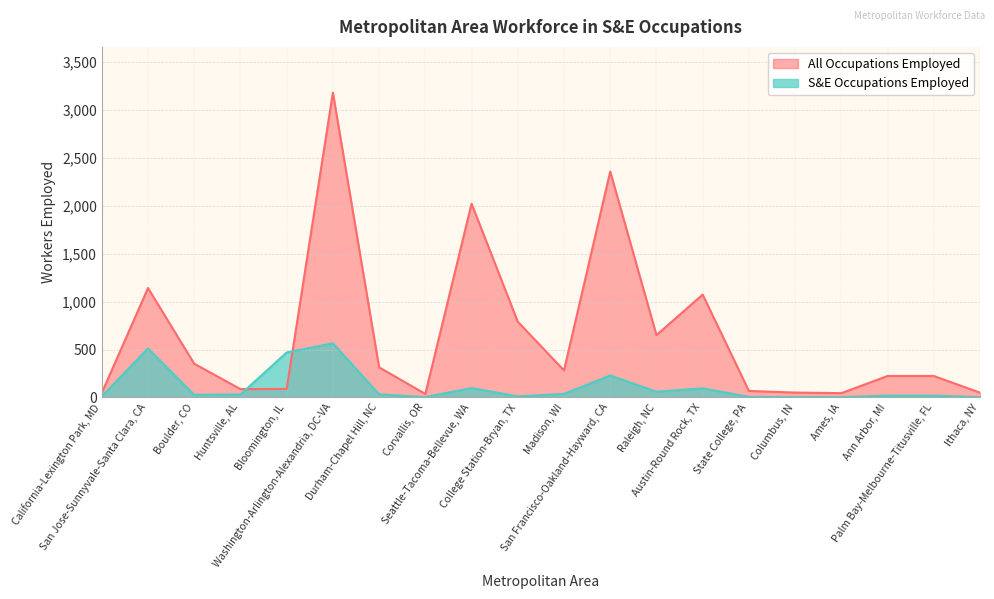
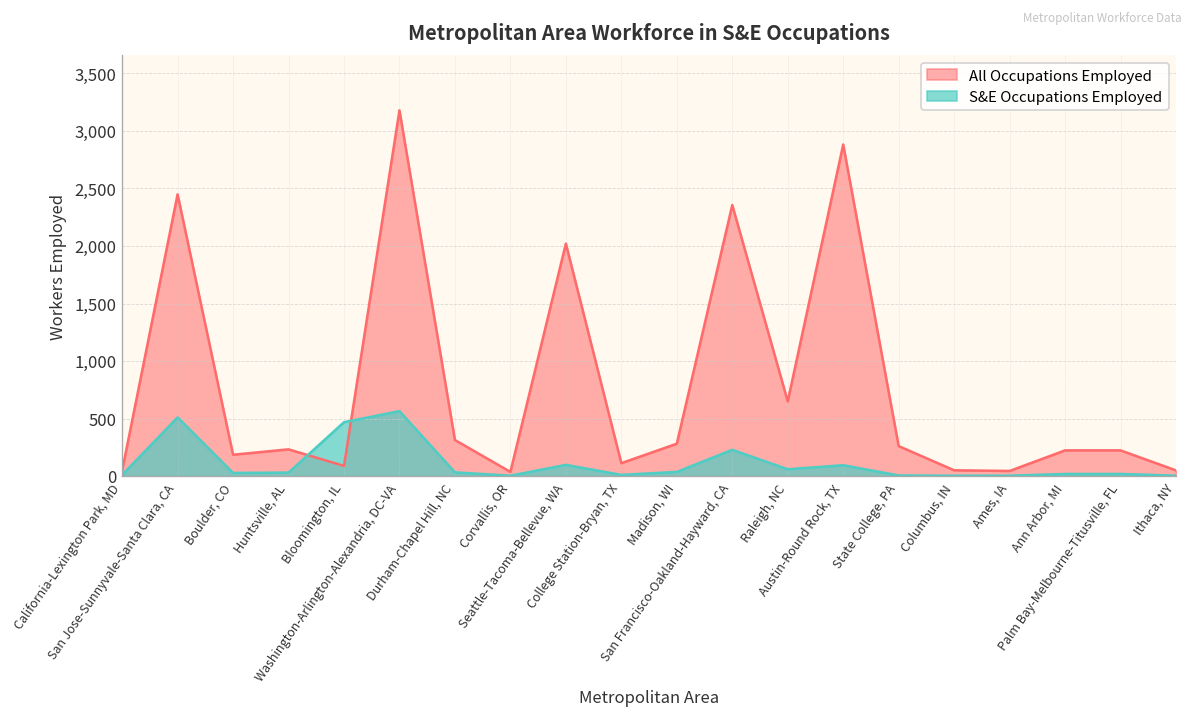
All Occupations Employed, San Jose-Sunnyvale-Santa Clara, CA: 1,100 -> 2,400
All Occupations Employed, Boulder, CO: 400 -> 200
All Occupations Employed, Huntsville, AL: 100 -> 200
All Occupations Employed, College Station-Bryan, TX: 800 -> 100
All Occupations Employed, Austin-Round Rock, TX: 1,100 -> 2,900
All Occupations Employed, State College, PA: 100 -> 300
